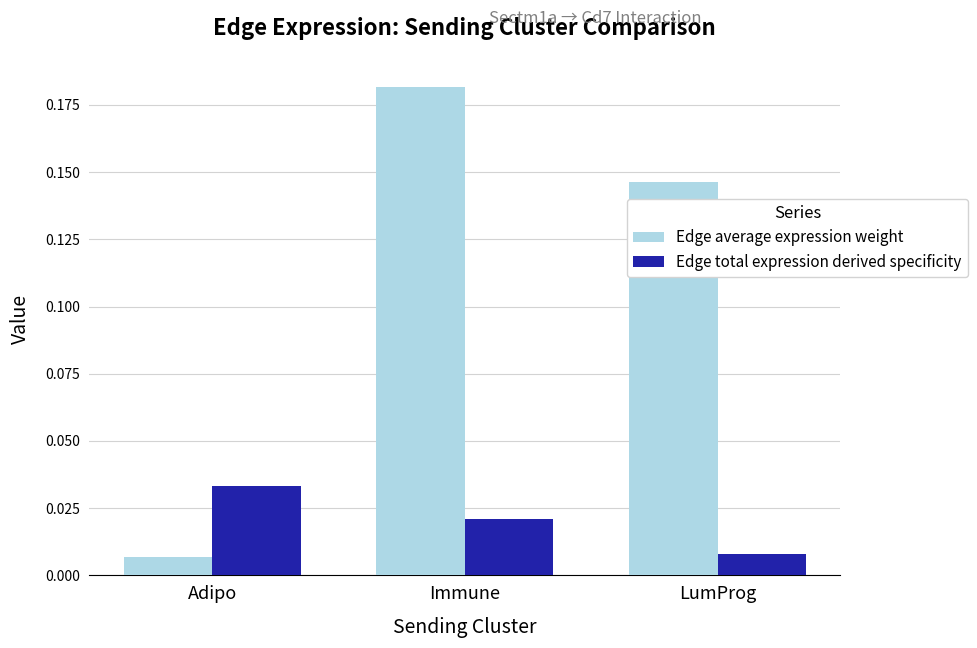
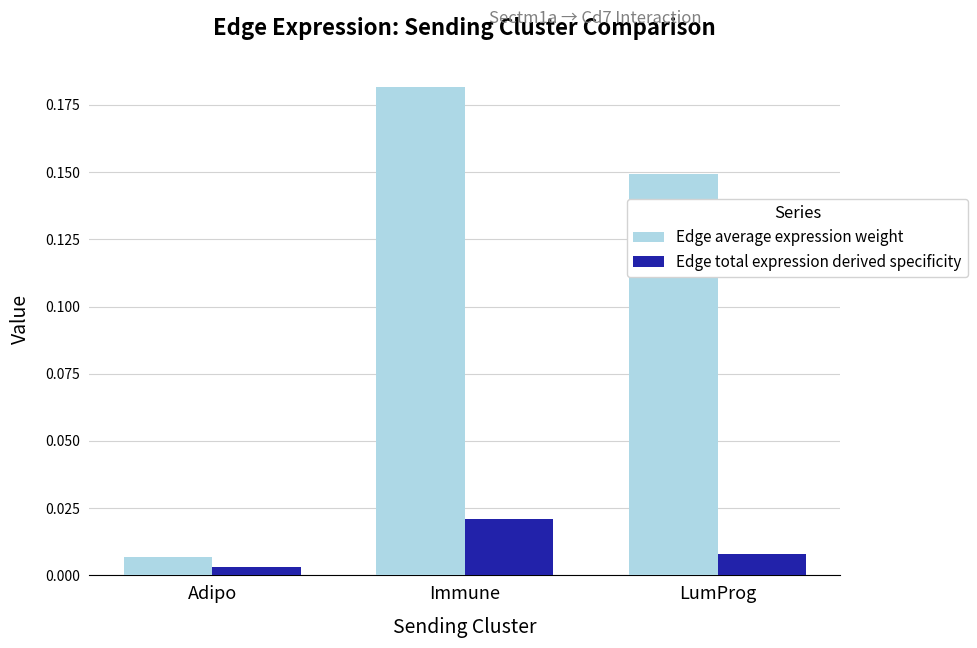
Edge total expression derived specificity, Adipo: 0.033 -> 0.003
Edge average expression weight, LumProg: 0.146 -> 0.149
